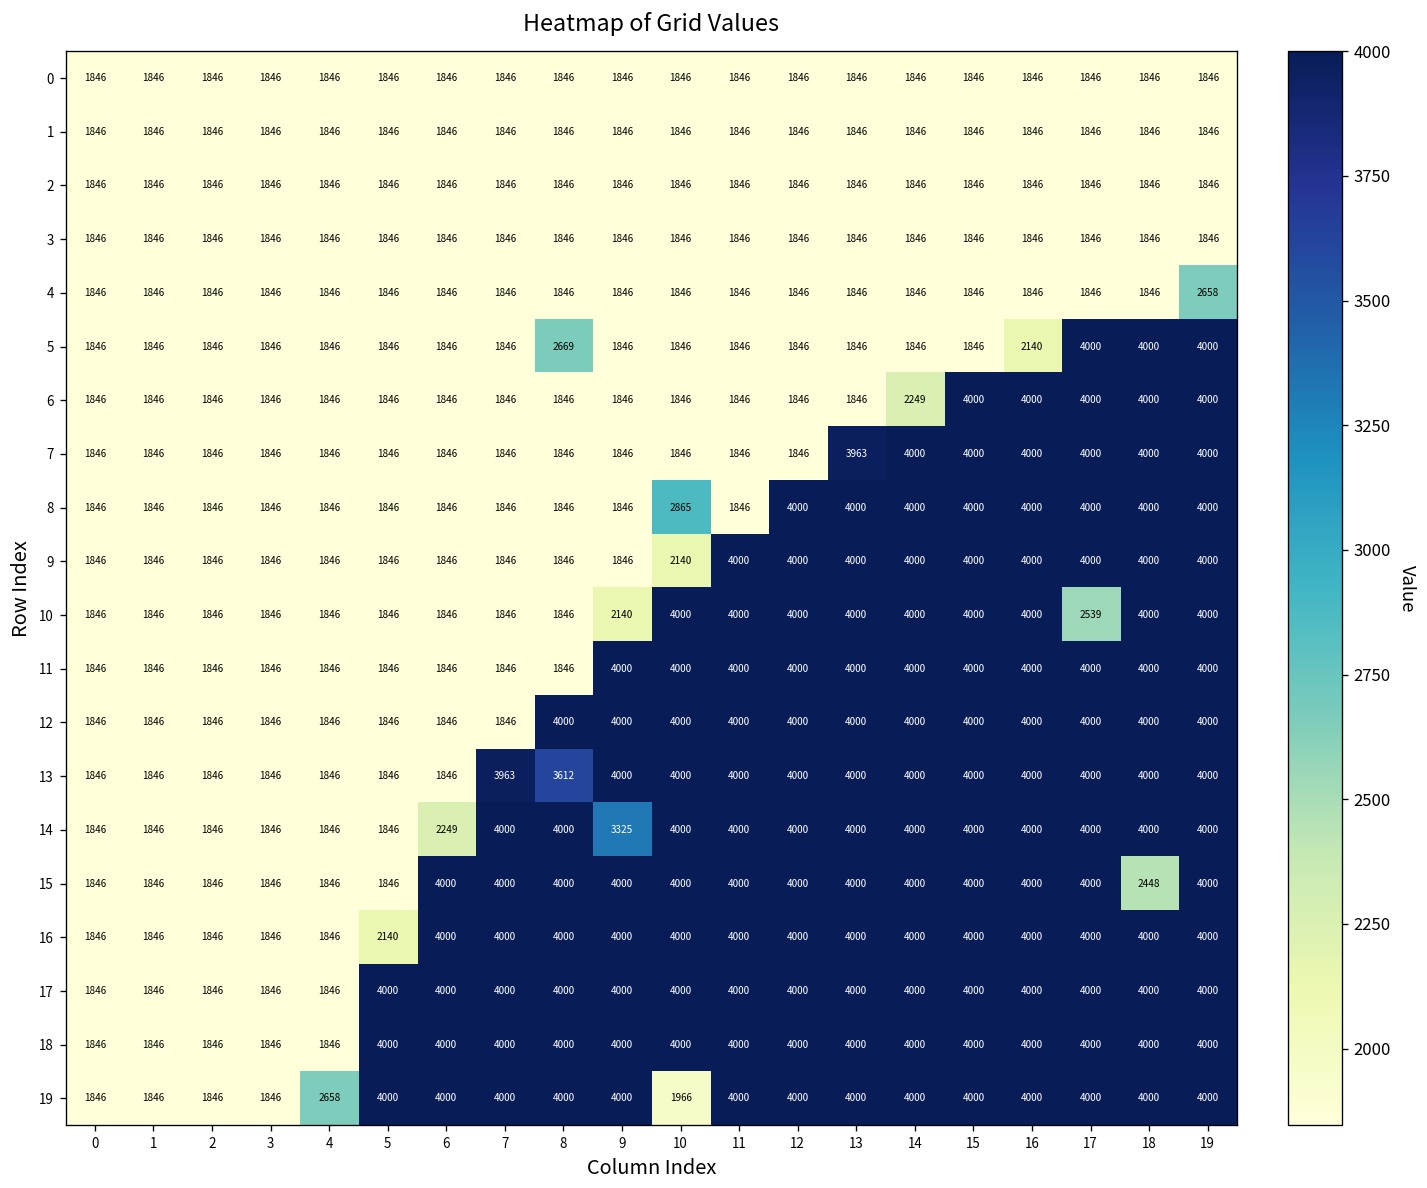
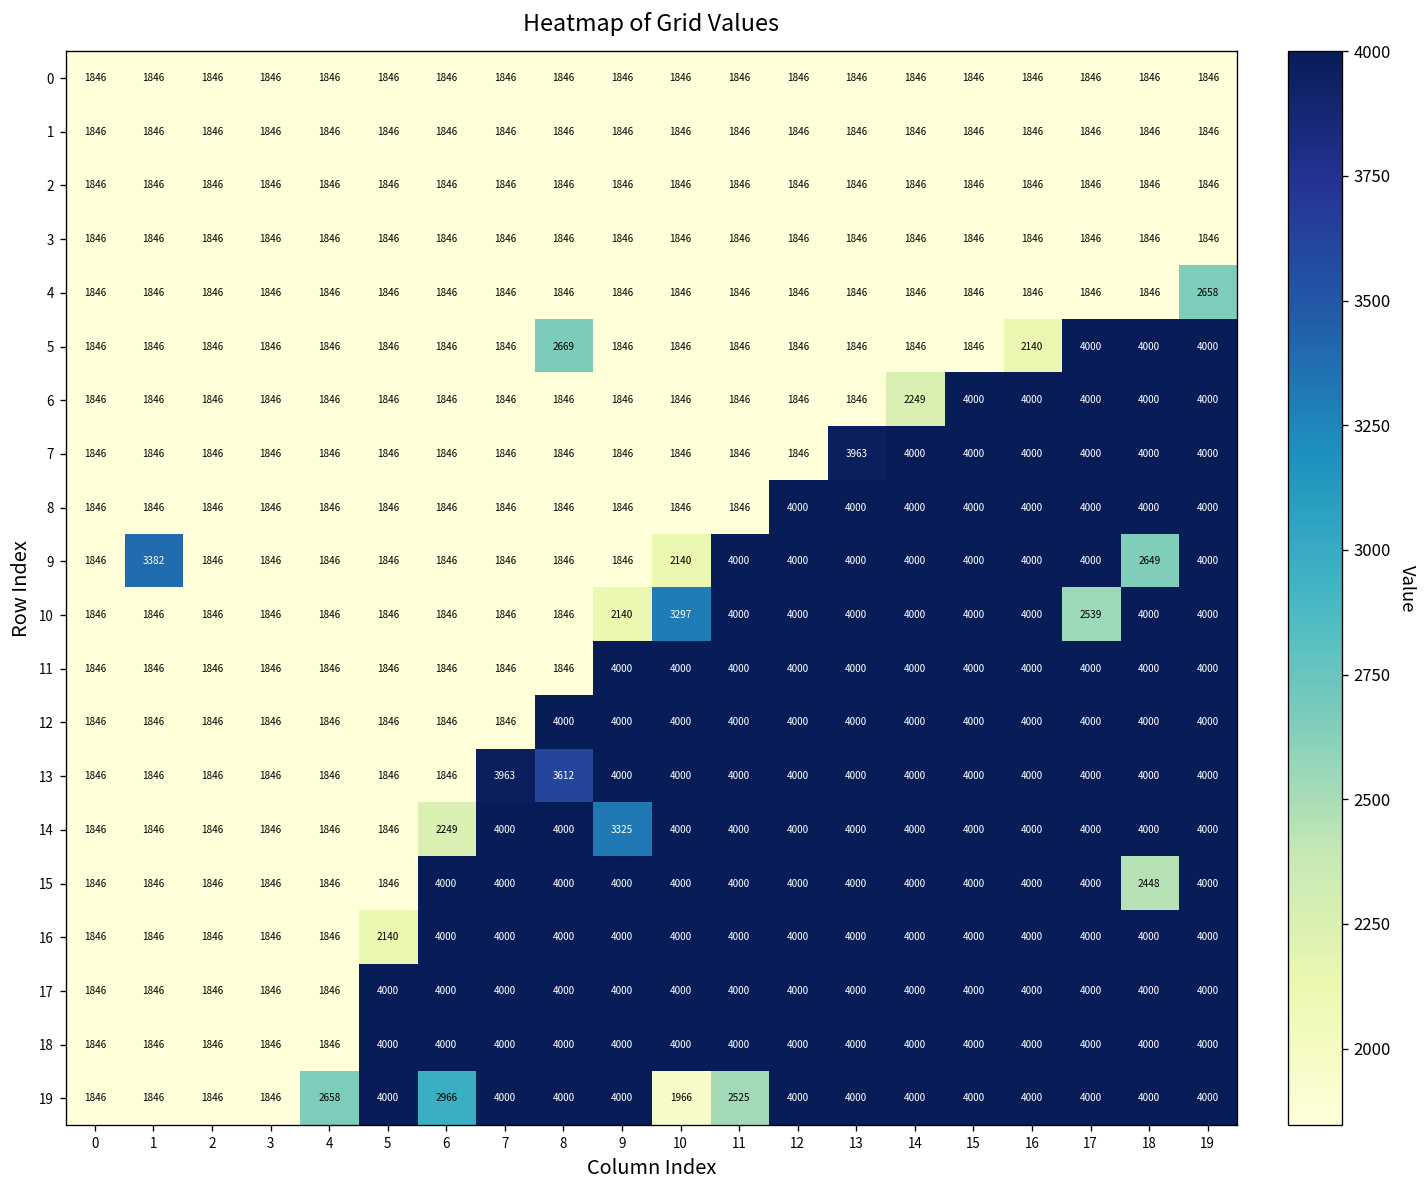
8, 10: 2865 -> 1846
9, 1: 1846 -> 3382
9, 18: 4000 -> 2649
10, 10: 4000 -> 3297
19, 6: 4000 -> 2966
19, 11: 4000 -> 2525
